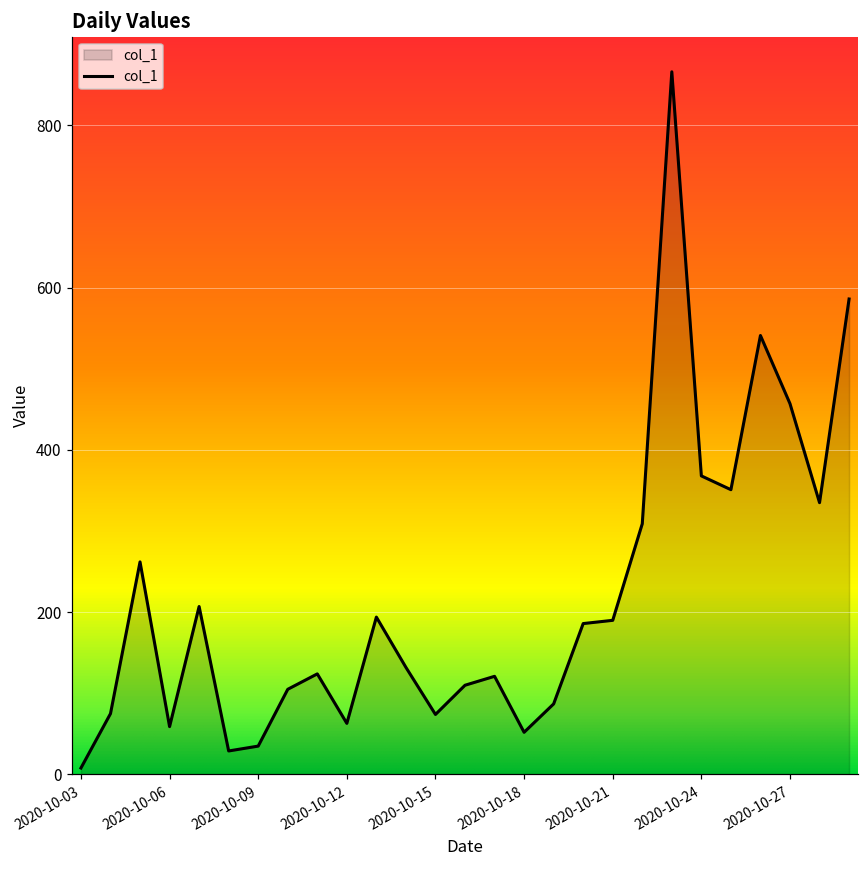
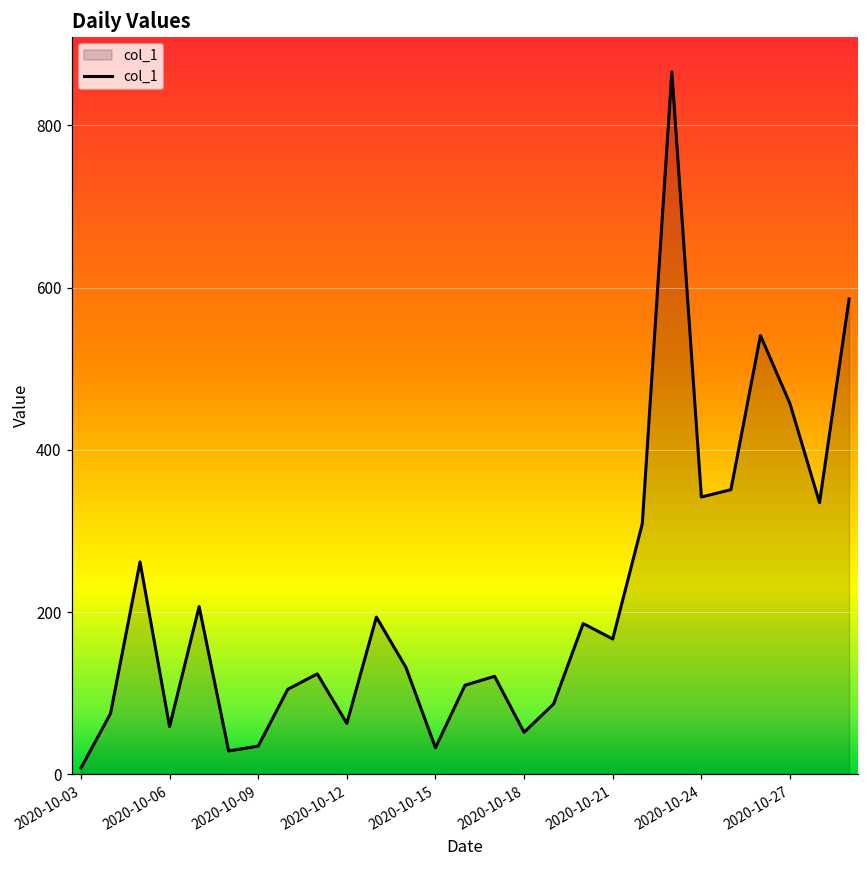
2020-10-15: 70 -> 30
2020-10-21: 190 -> 170
2020-10-24: 370 -> 340
